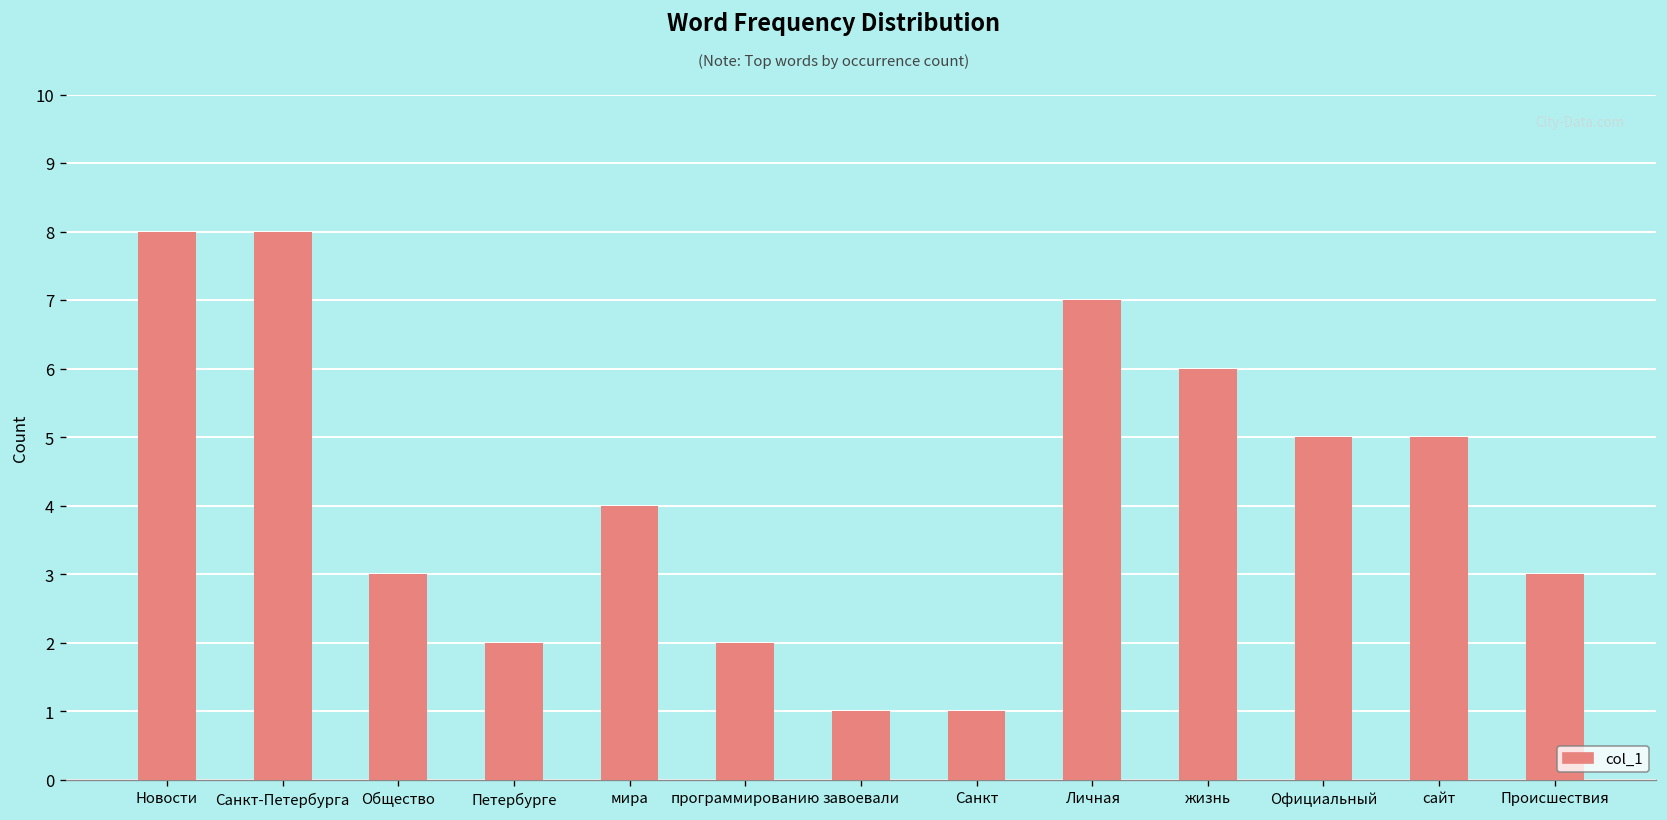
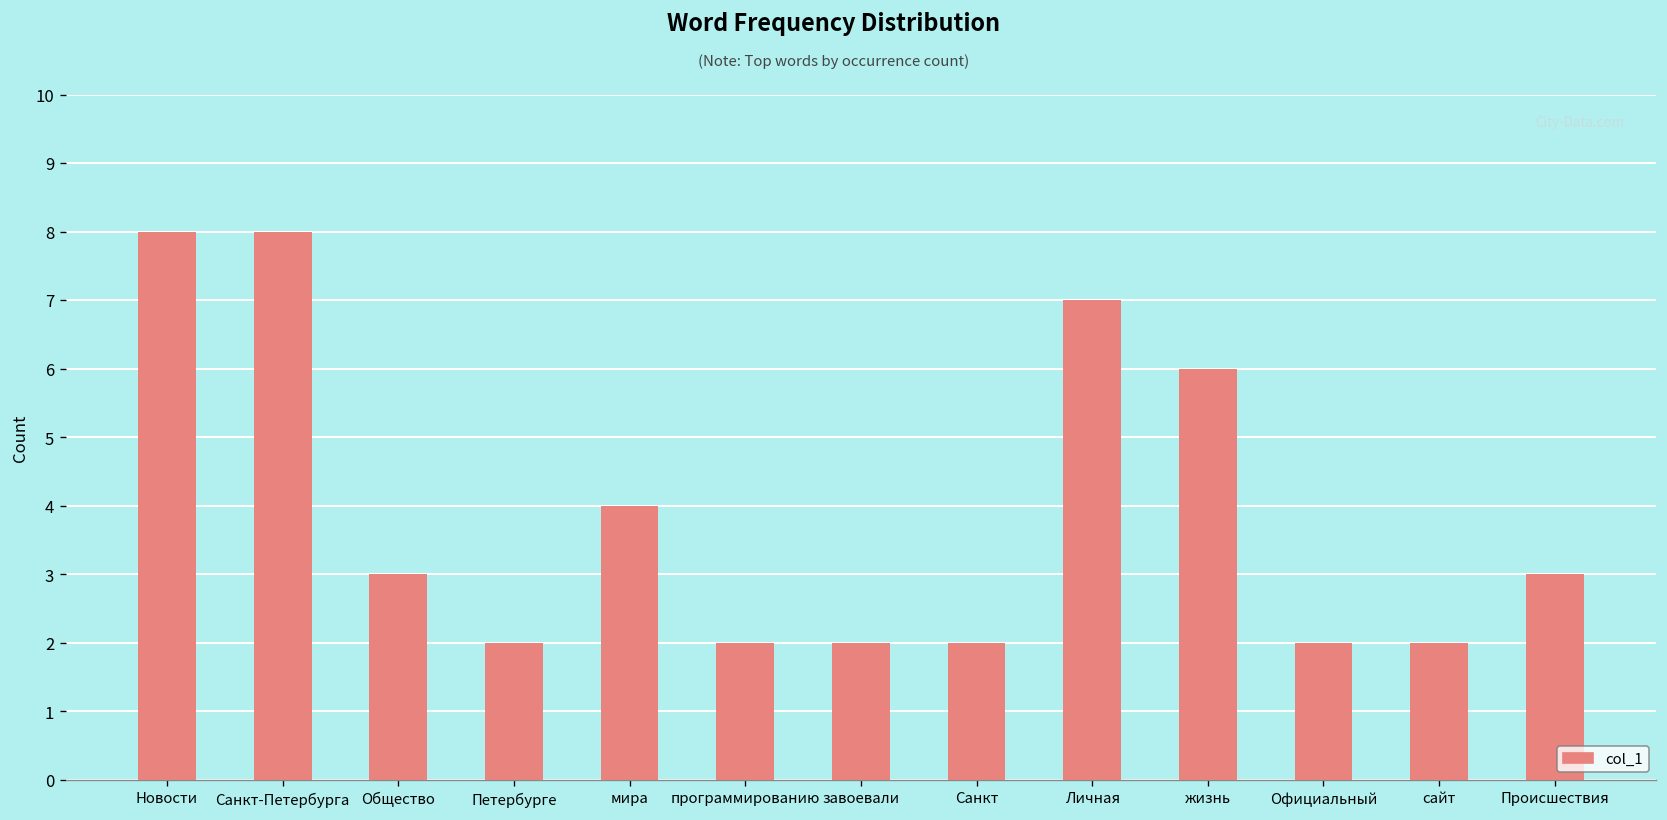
завоевали: 1 -> 2
Санкт: 1 -> 2
Официальный: 5 -> 2
сайт: 5 -> 2
